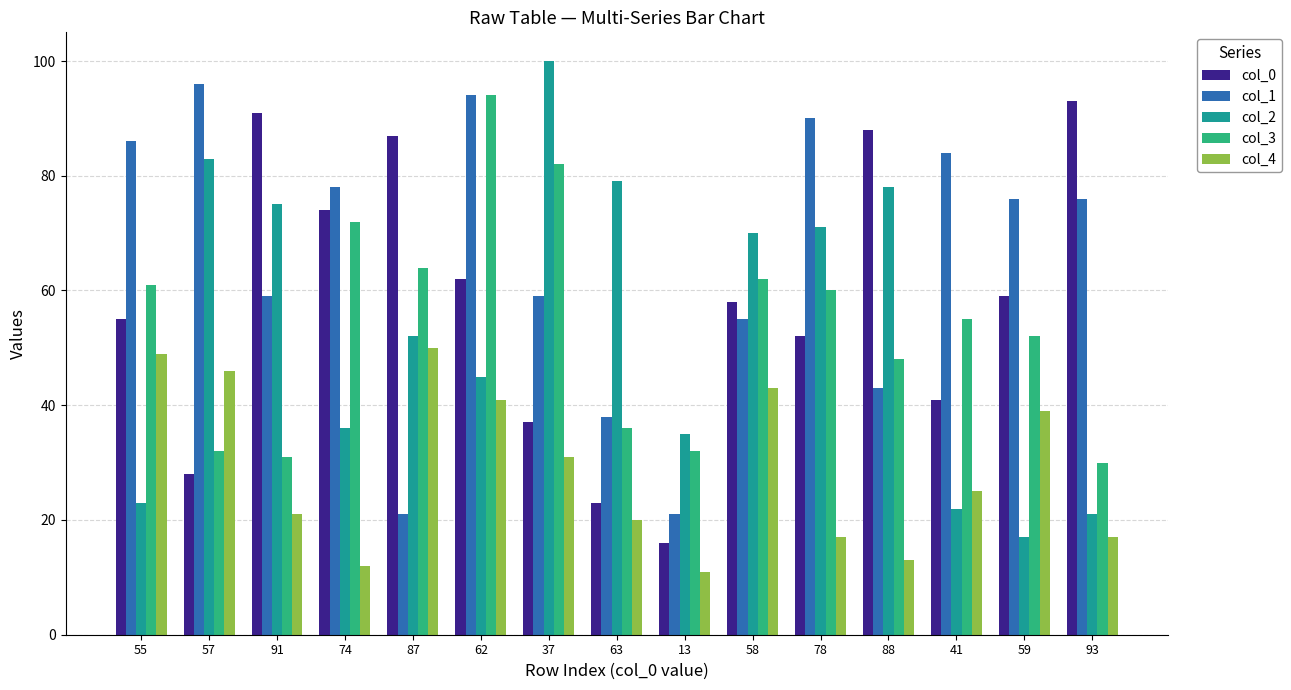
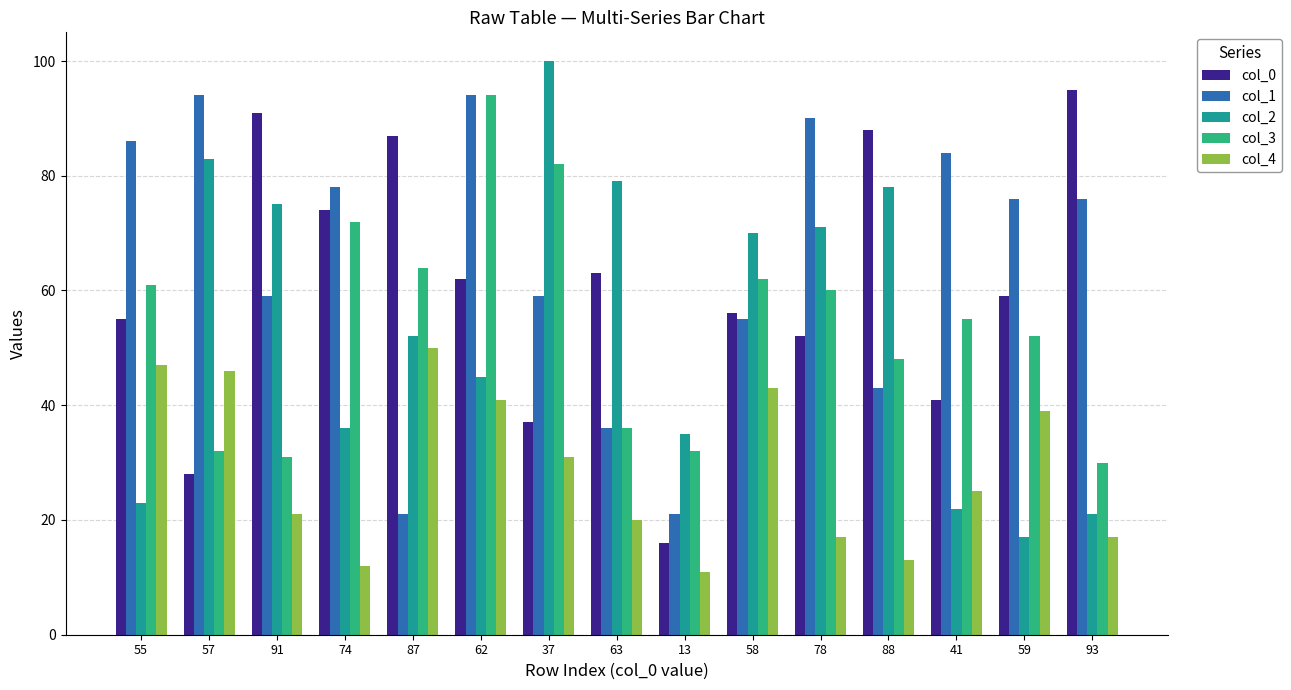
col_4, 55: 49 -> 47
col_1, 57: 96 -> 94
col_0, 63: 23 -> 63
col_1, 63: 38 -> 36
col_0, 58: 58 -> 56
col_0, 93: 93 -> 95
